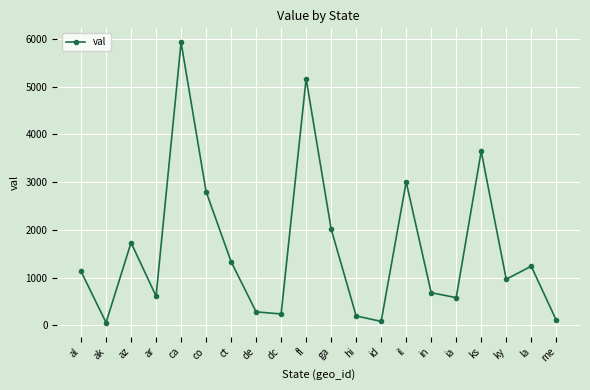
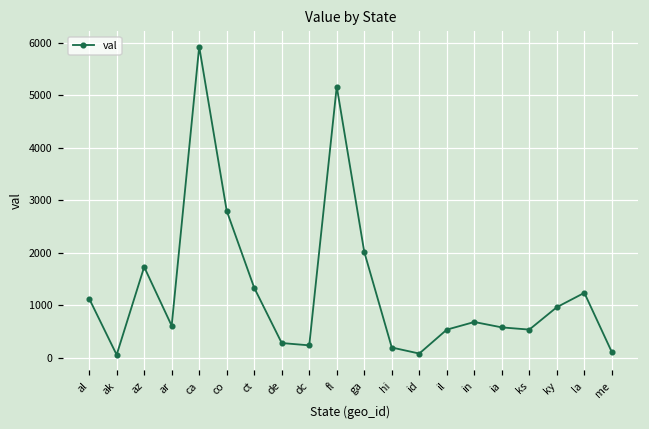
il: 3000 -> 500
ks: 3600 -> 500
